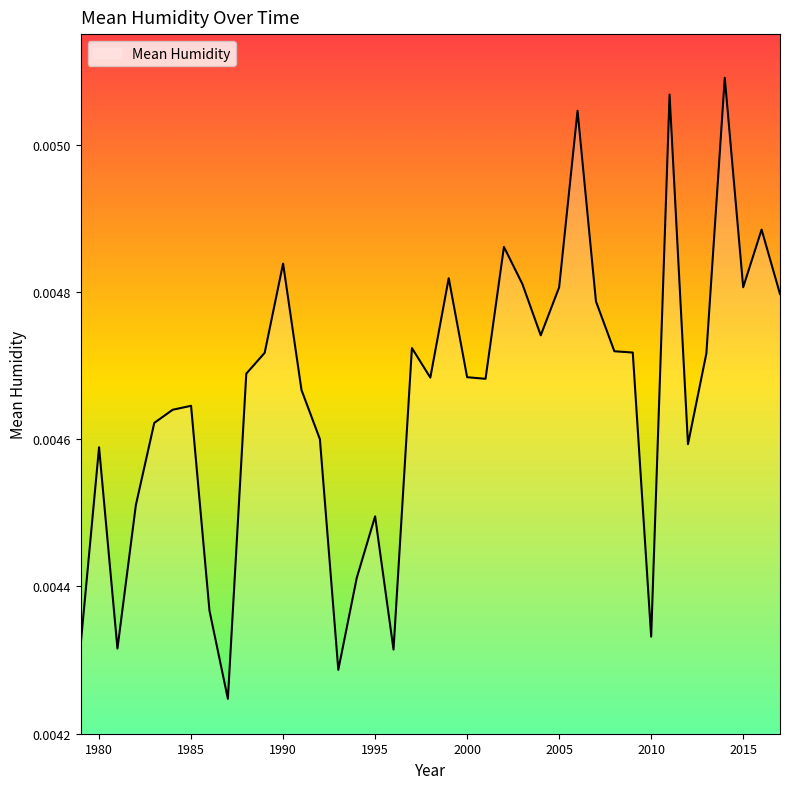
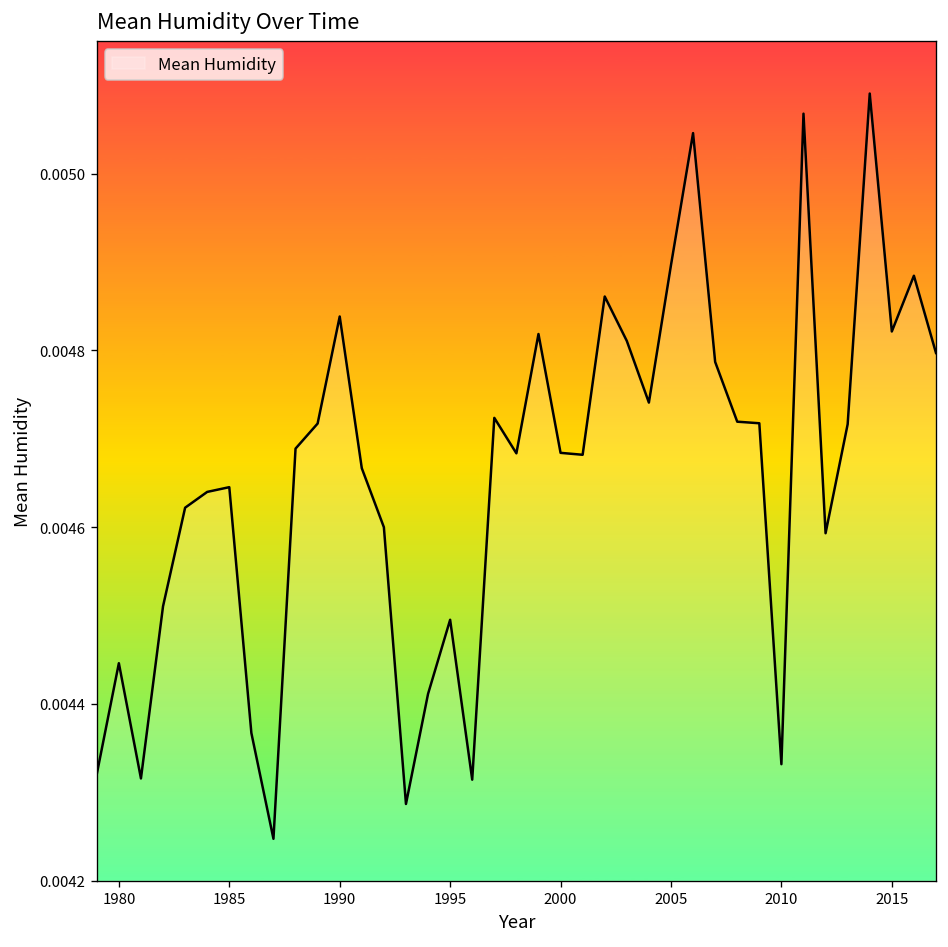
1980: 0.00459 -> 0.00445
2005: 0.00481 -> 0.00490
2015: 0.00481 -> 0.00482
